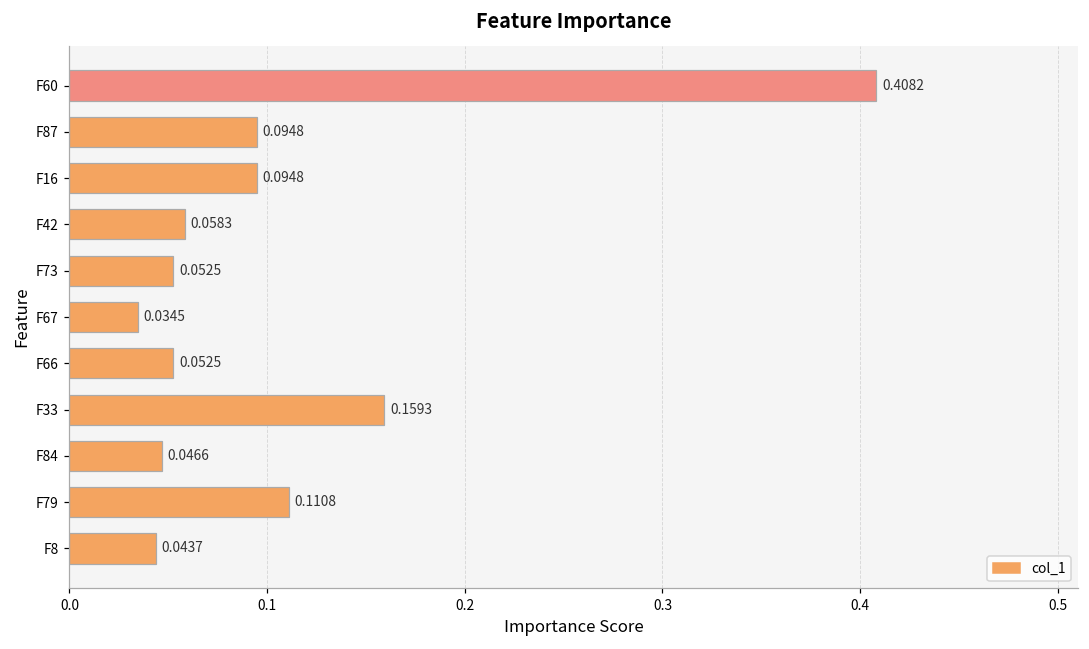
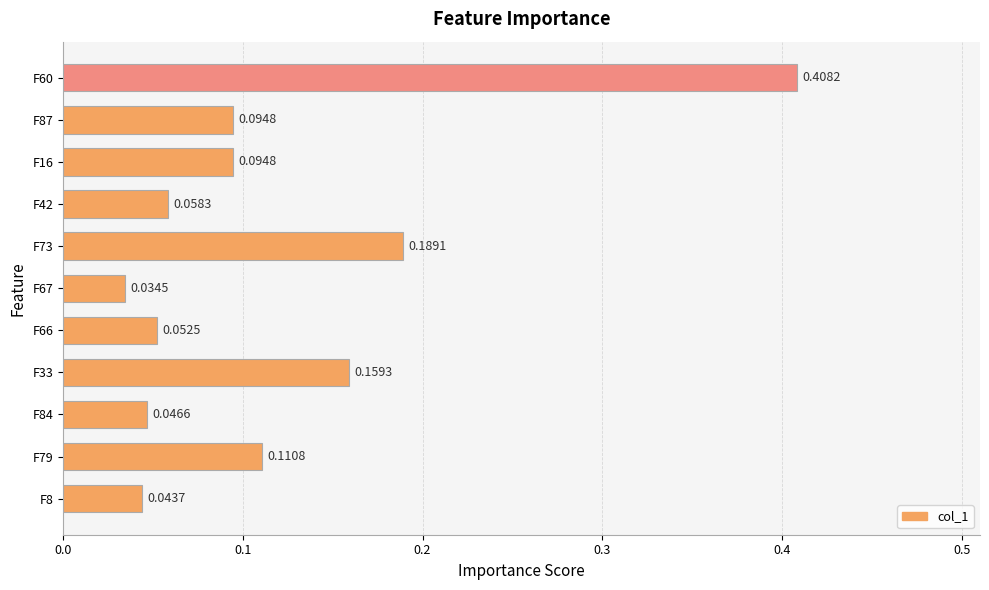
F73: 0.0525 -> 0.1891
